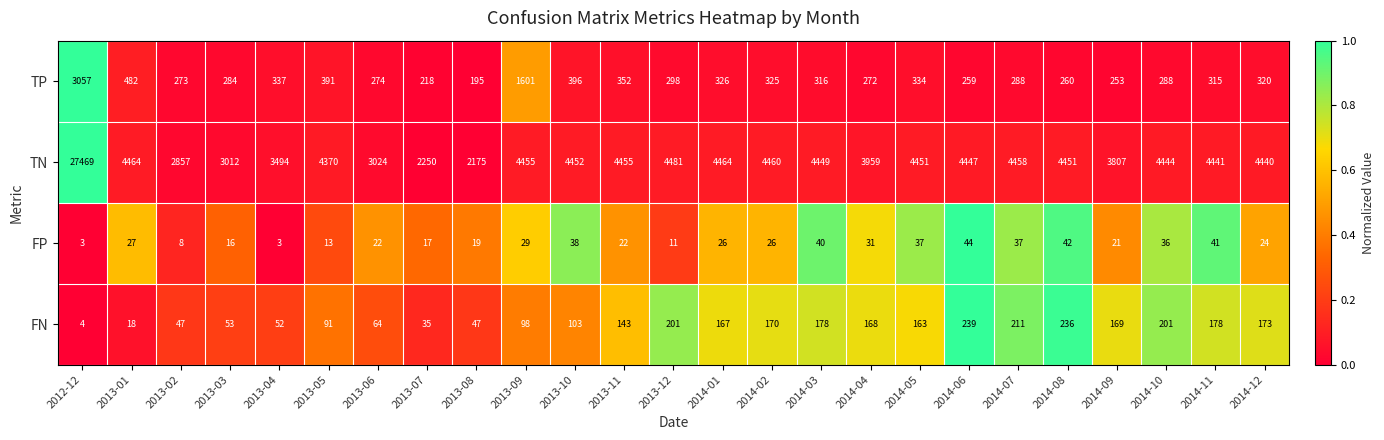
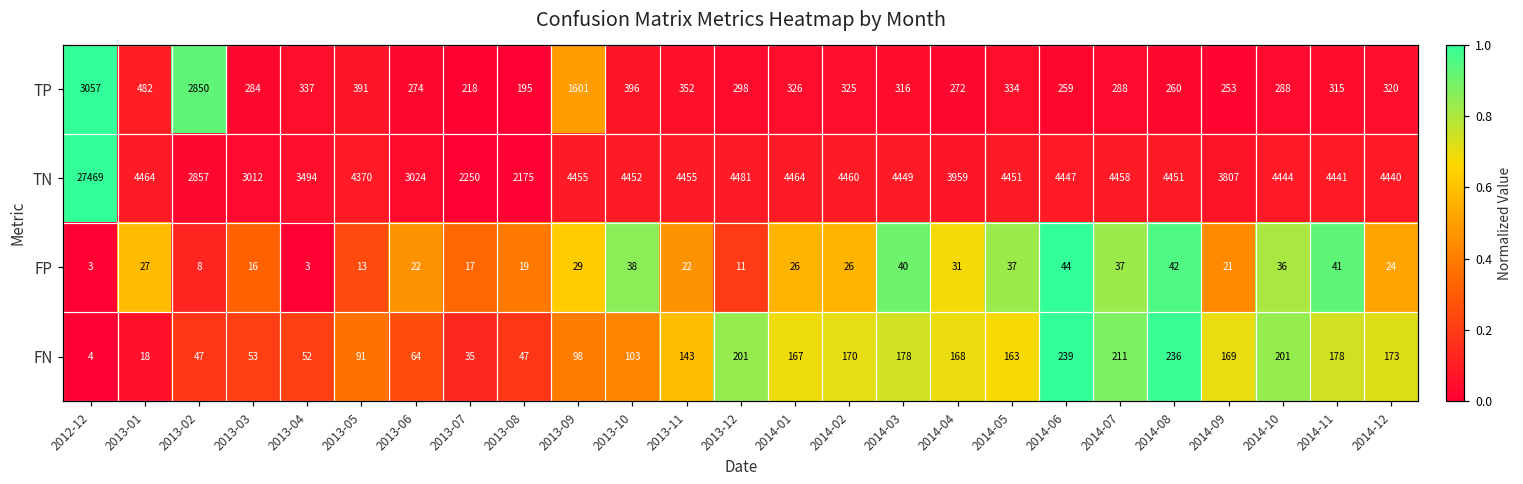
TP, 2013-02: 273 -> 2850
